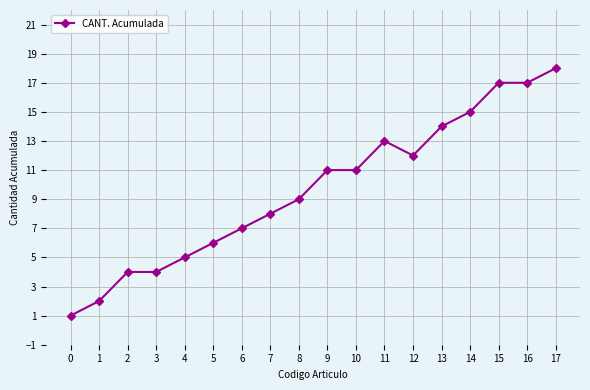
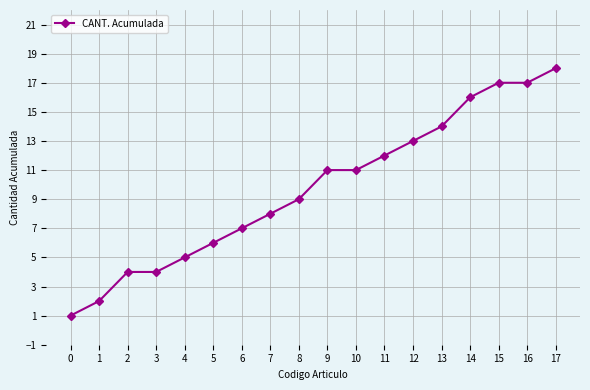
11: 13 -> 12
12: 12 -> 13
14: 15 -> 16
